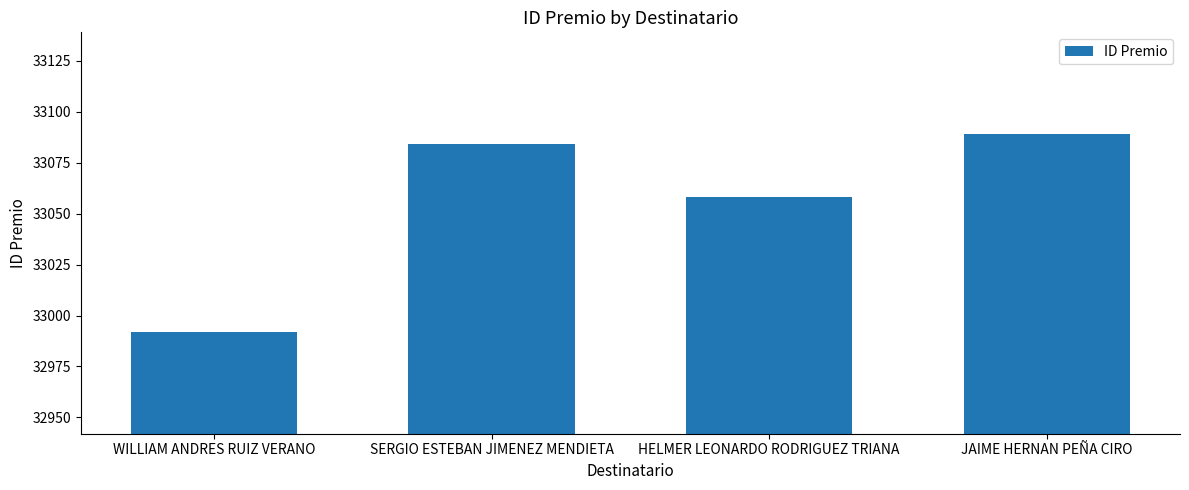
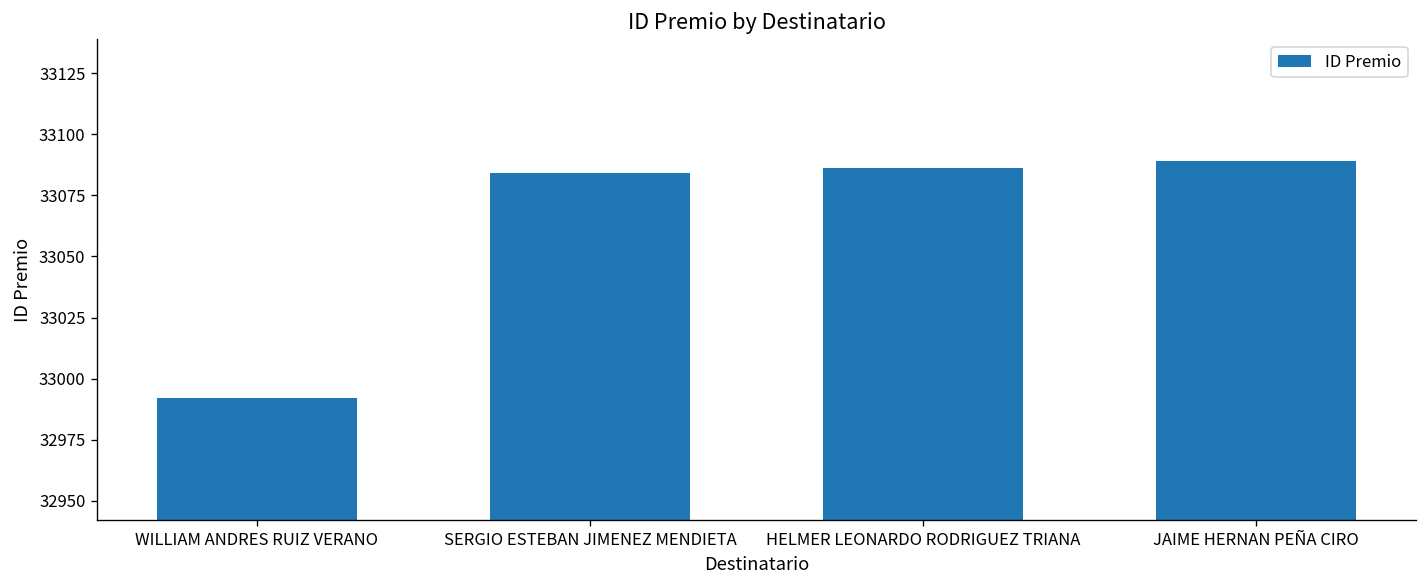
HELMER LEONARDO RODRIGUEZ TRIANA: 33058 -> 33086
